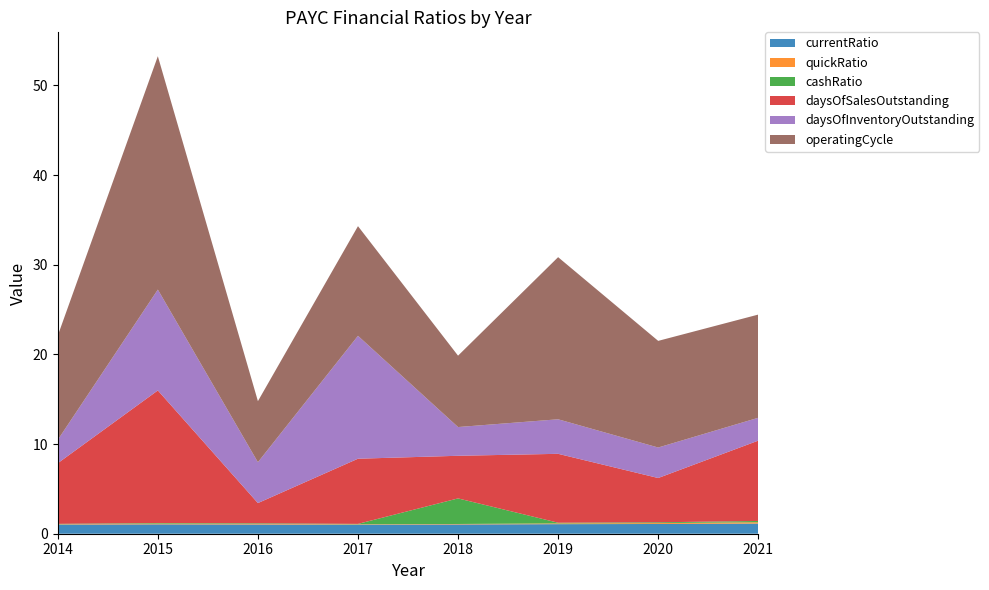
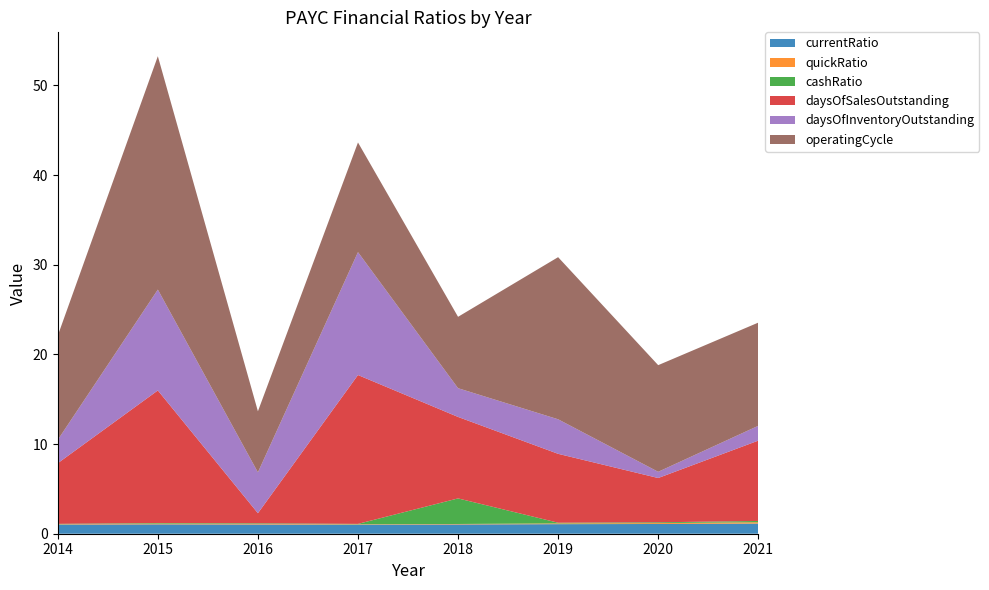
daysOfSalesOutstanding, 2016: 2 -> 1
daysOfSalesOutstanding, 2017: 7 -> 17
daysOfSalesOutstanding, 2018: 5 -> 9
daysOfInventoryOutstanding, 2020: 3 -> 1
daysOfInventoryOutstanding, 2021: 3 -> 2
